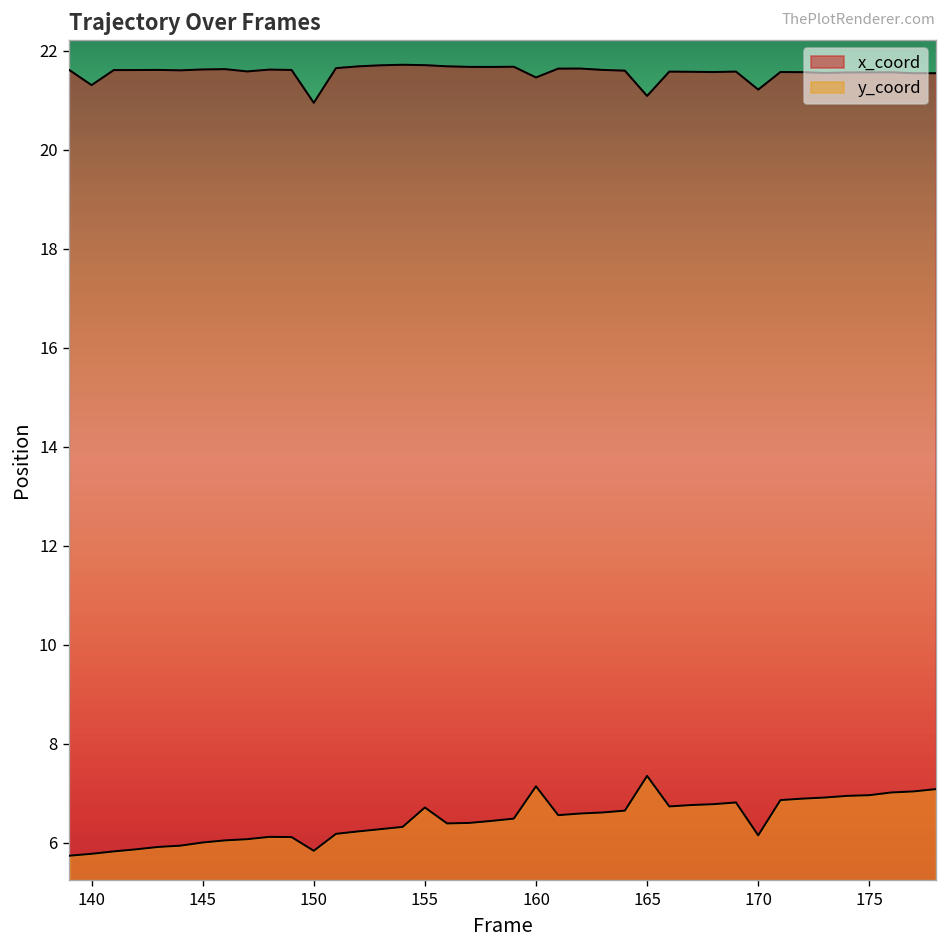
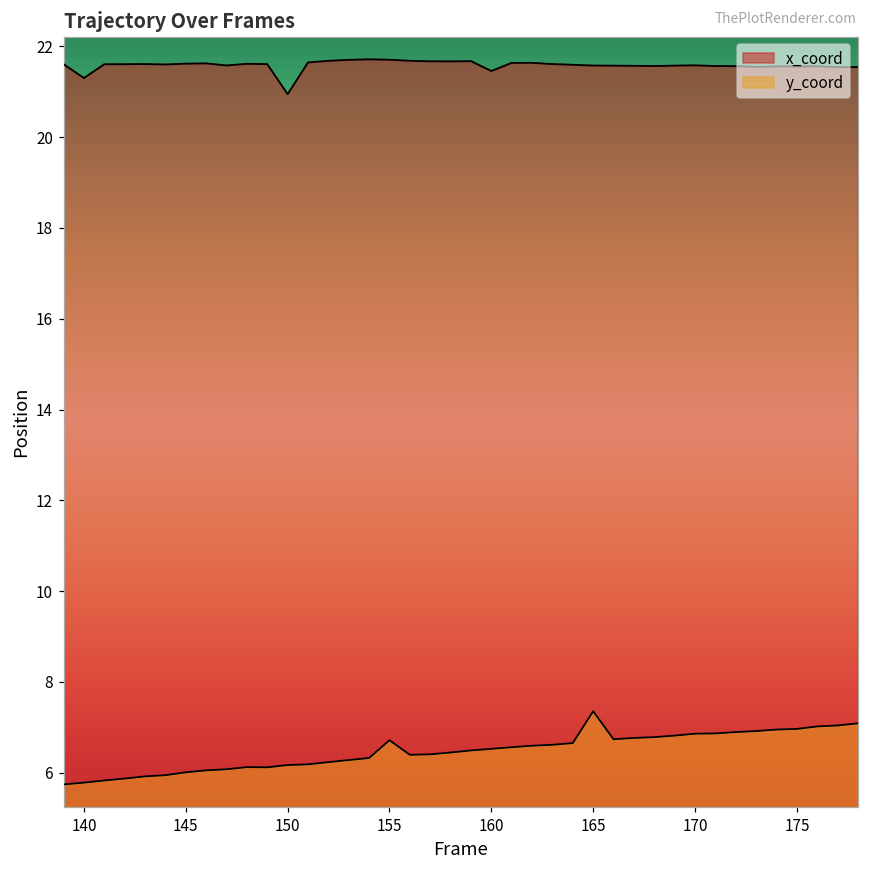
y_coord, 150: 5.8 -> 6.2
y_coord, 160: 7.1 -> 6.5
x_coord, 165: 21.1 -> 21.6
x_coord, 170: 21.2 -> 21.6
y_coord, 170: 6.1 -> 6.9
